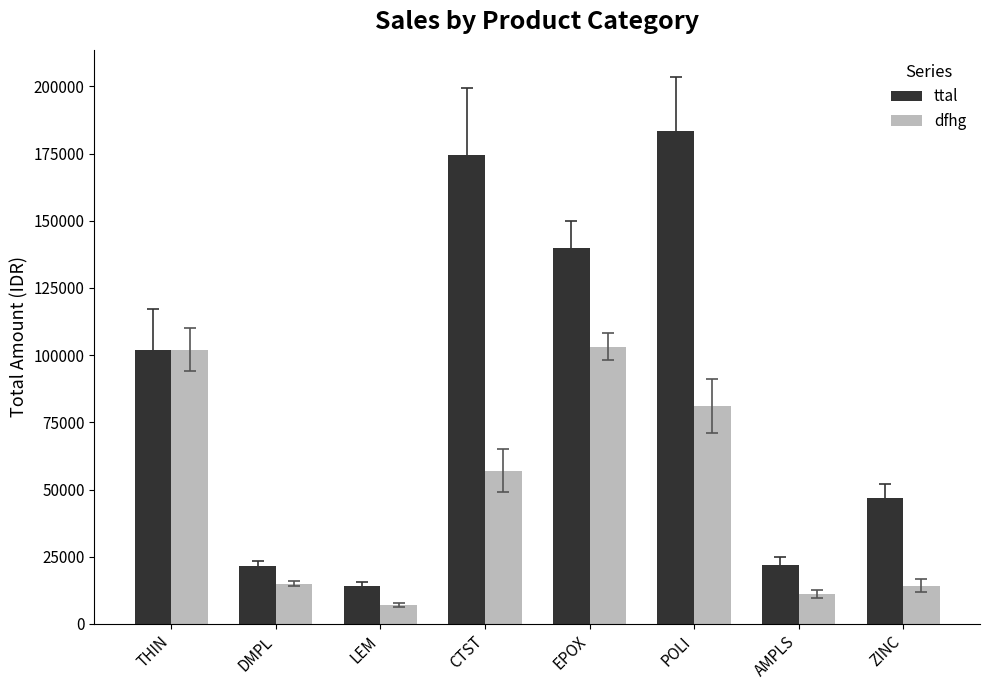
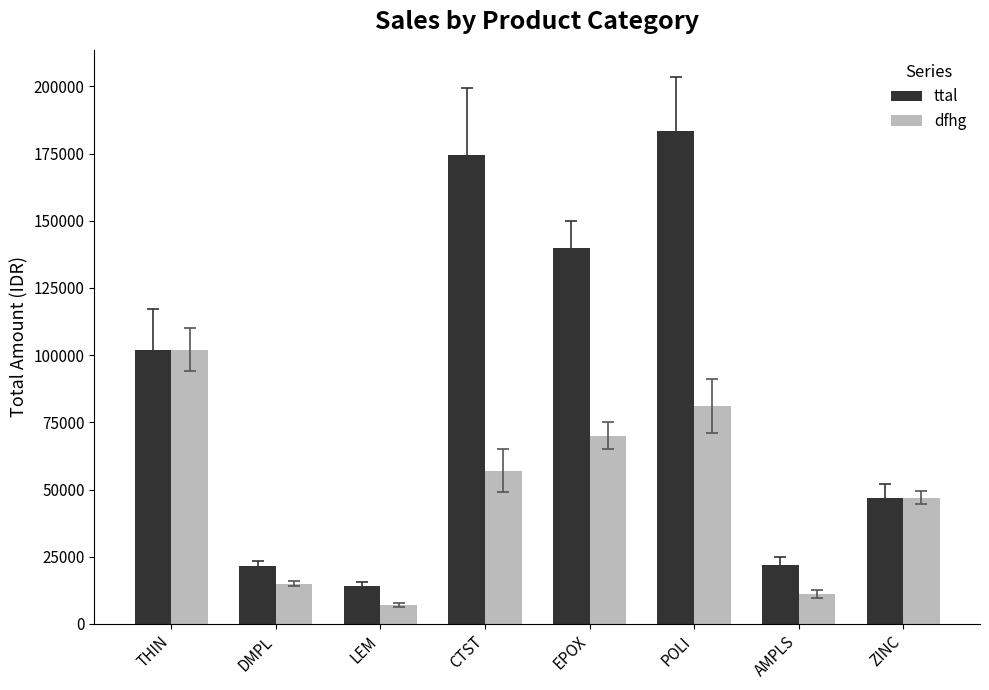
dfhg, EPOX: 103000 -> 70000
dfhg, ZINC: 14000 -> 47000
